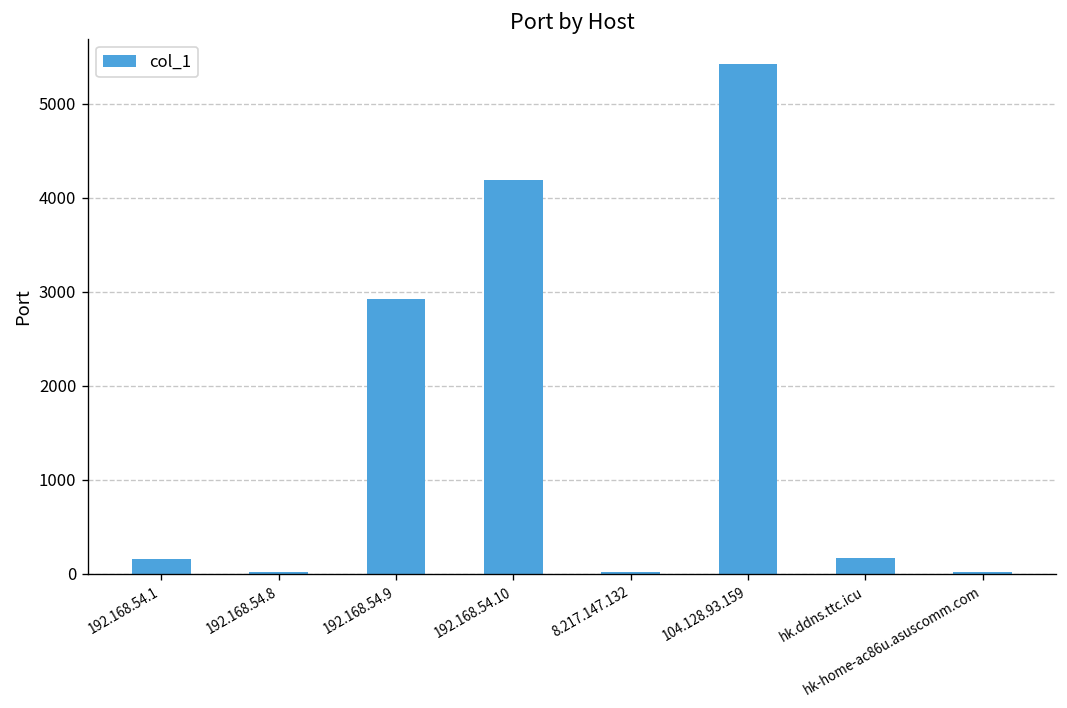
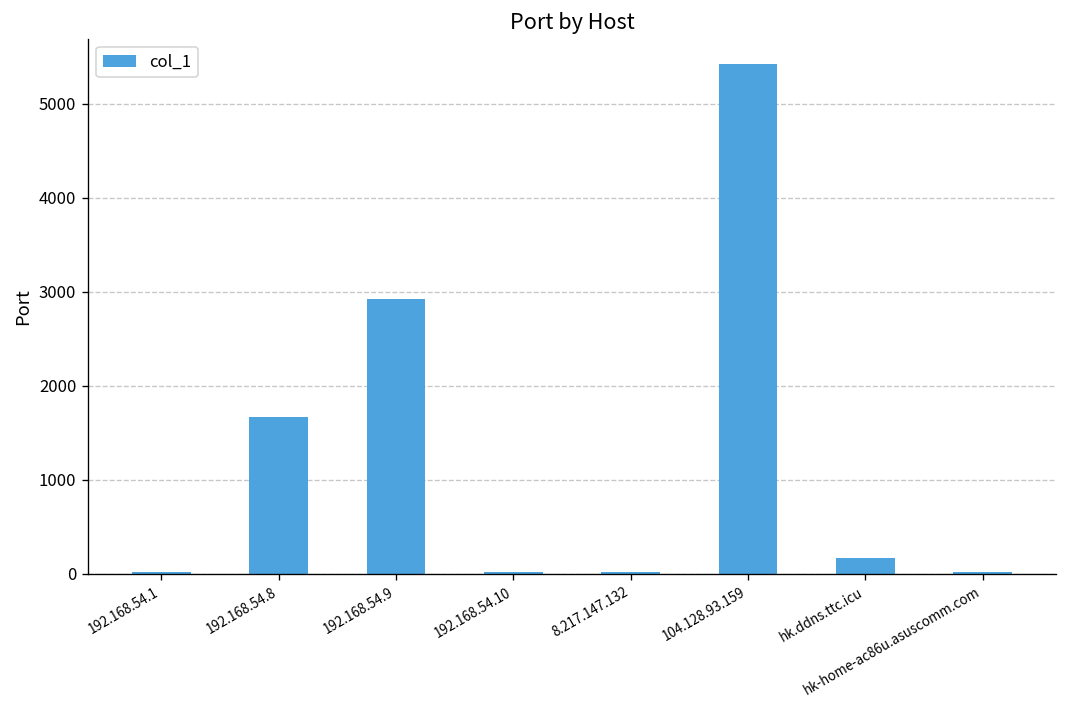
192.168.54.1: 200 -> 0
192.168.54.8: 0 -> 1700
192.168.54.10: 4200 -> 0
